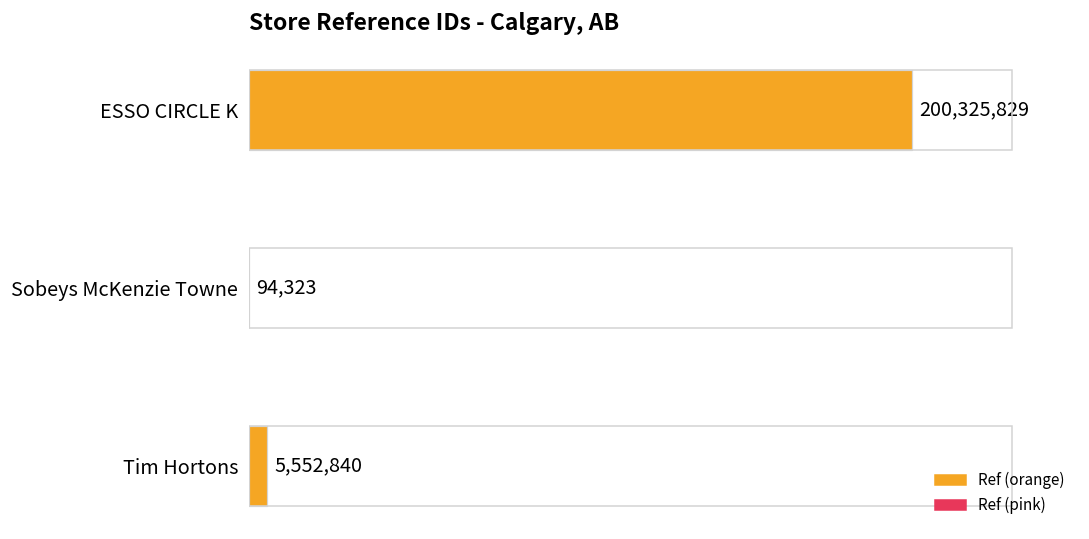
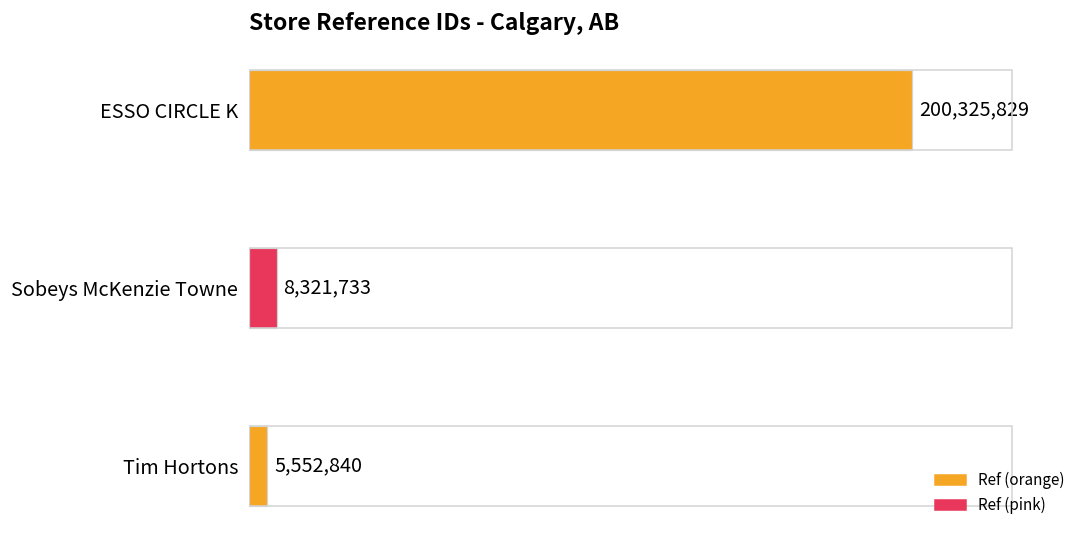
Sobeys McKenzie Towne: 94,323 -> 8,321,733
